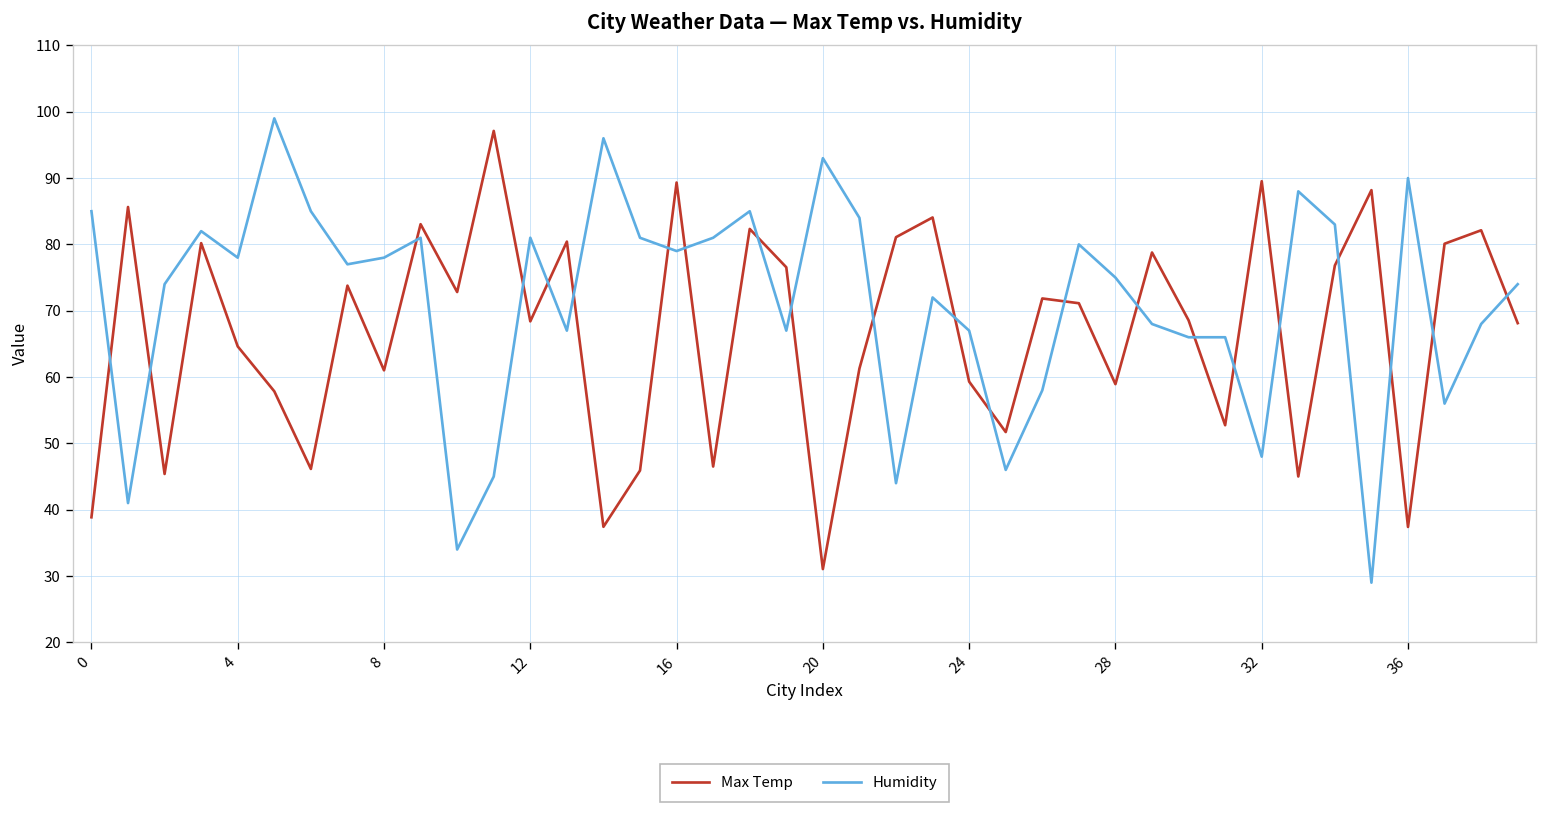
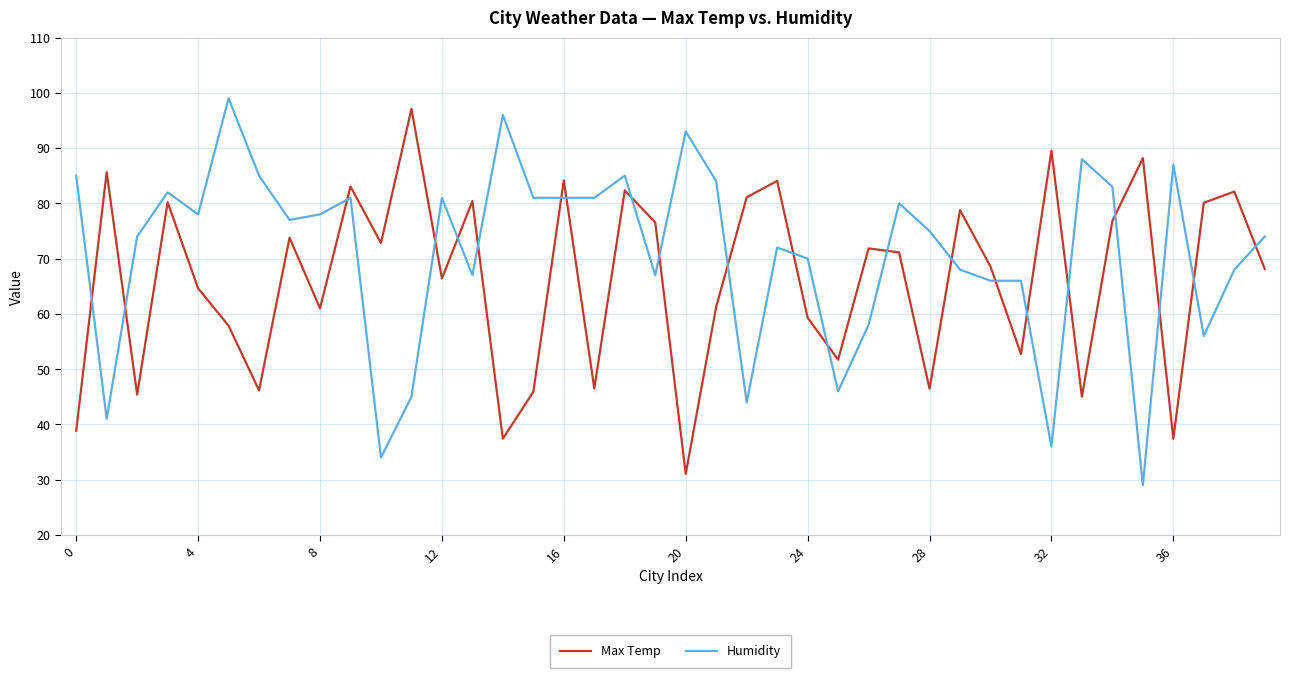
Max Temp, 12: 68 -> 66
Max Temp, 16: 89 -> 84
Humidity, 16: 79 -> 81
Humidity, 24: 67 -> 70
Max Temp, 28: 59 -> 46
Humidity, 32: 48 -> 36
Humidity, 36: 90 -> 87
